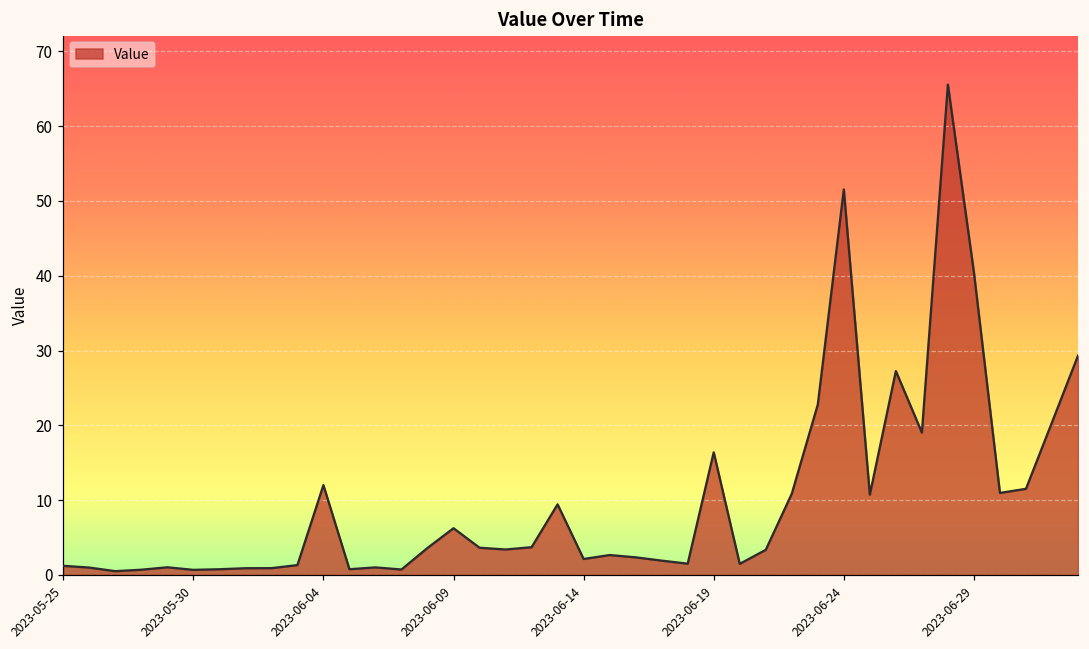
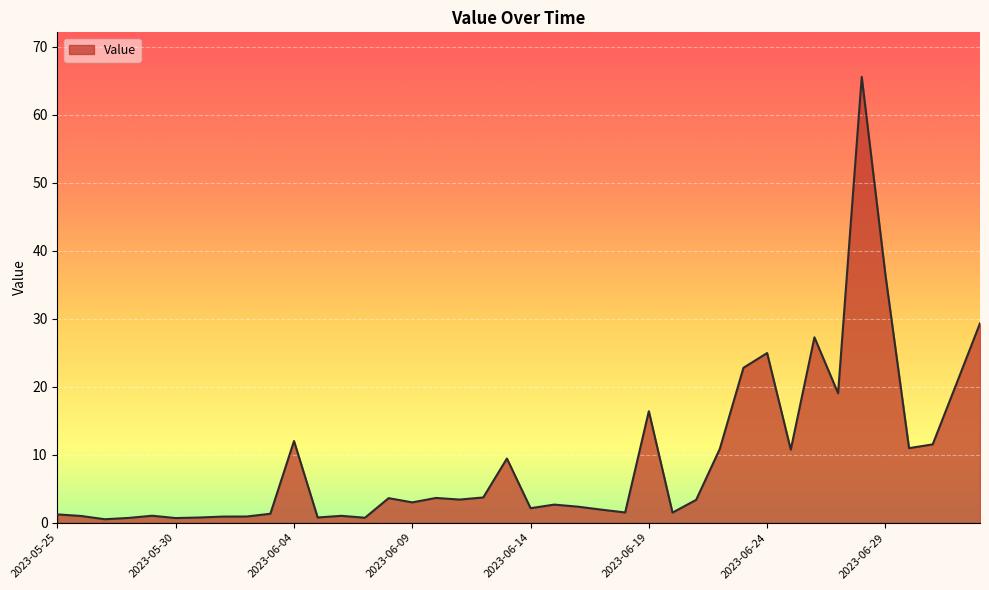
2023-06-09: 6 -> 3
2023-06-24: 52 -> 25
2023-06-29: 40 -> 36
